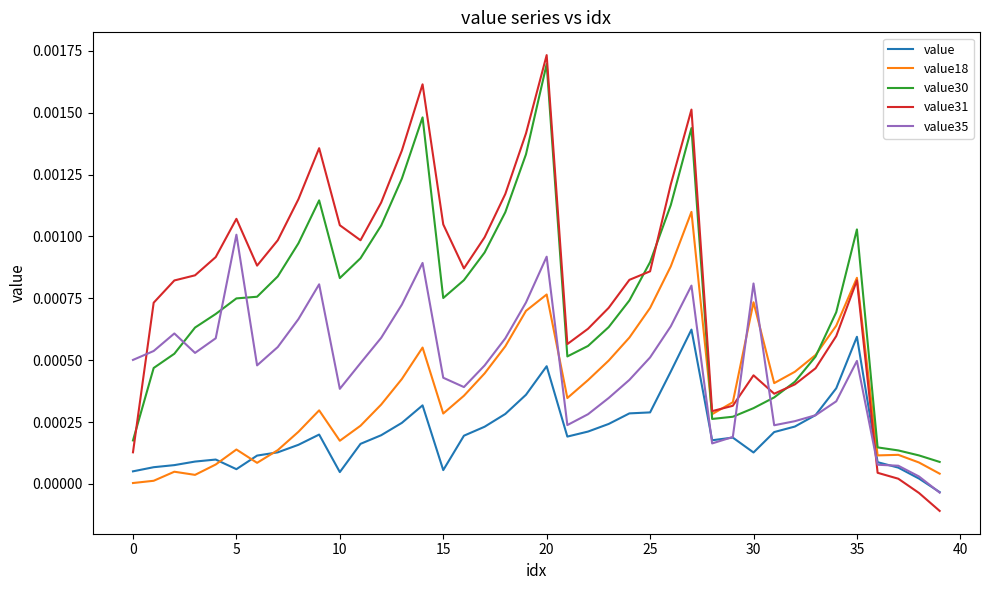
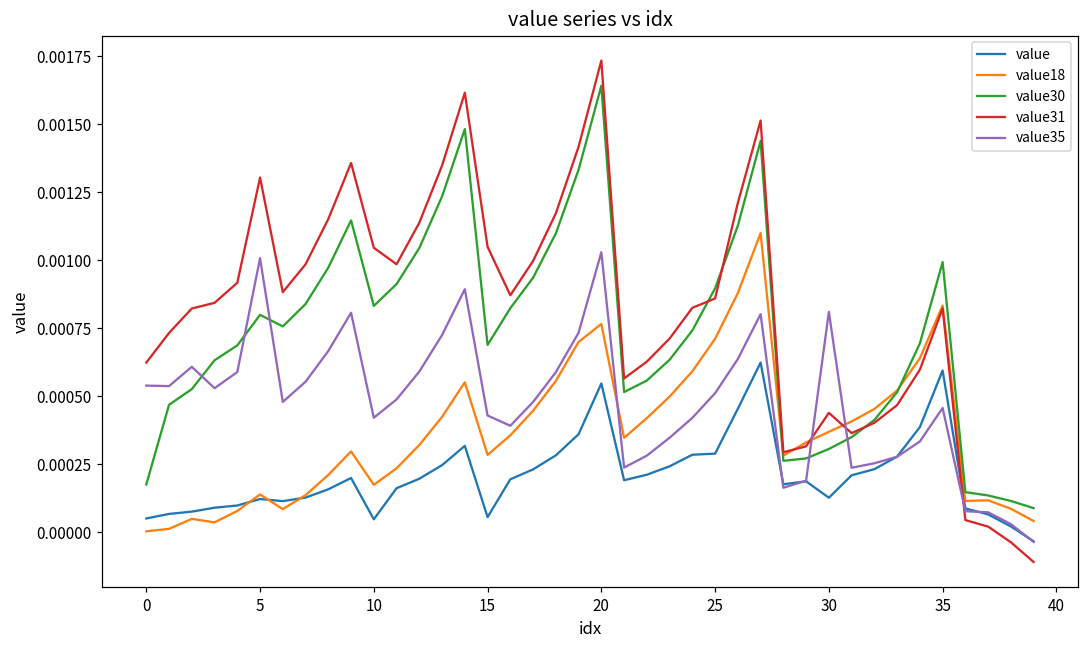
value31, 0: 0.00013 -> 0.00062
value35, 0: 0.00050 -> 0.00054
value, 5: 0.00006 -> 0.00012
value30, 5: 0.00075 -> 0.00080
value31, 5: 0.00107 -> 0.00130
value35, 10: 0.00038 -> 0.00042
value30, 15: 0.00075 -> 0.00069
value, 20: 0.00048 -> 0.00055
value30, 20: 0.00170 -> 0.00164
value35, 20: 0.00092 -> 0.00103
value18, 30: 0.00073 -> 0.00037
value30, 35: 0.00103 -> 0.00099
value35, 35: 0.00050 -> 0.00046
